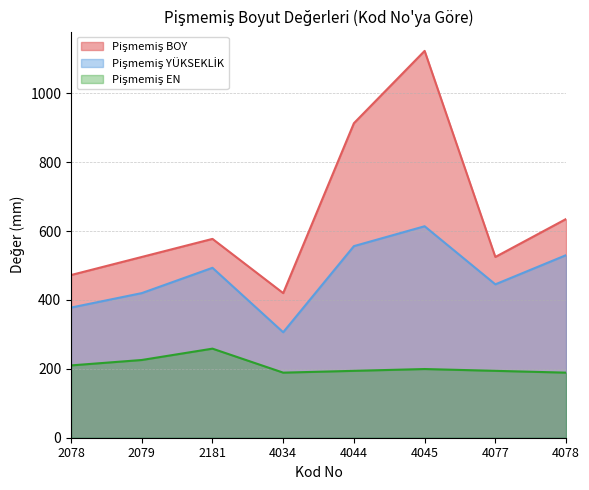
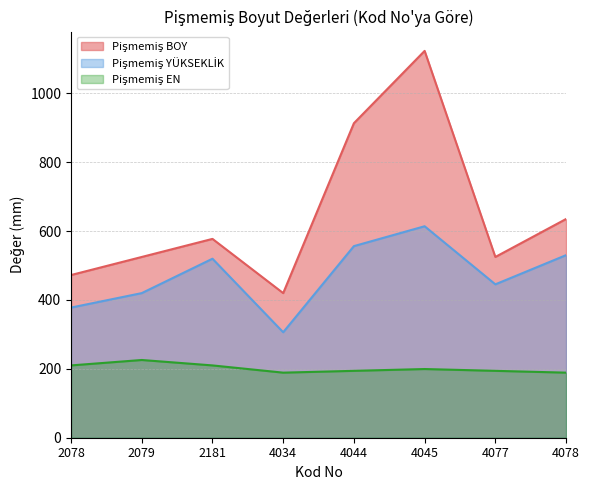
Pişmemiş YÜKSEKLİK, 2181: 490 -> 520
Pişmemiş EN, 2181: 260 -> 210
